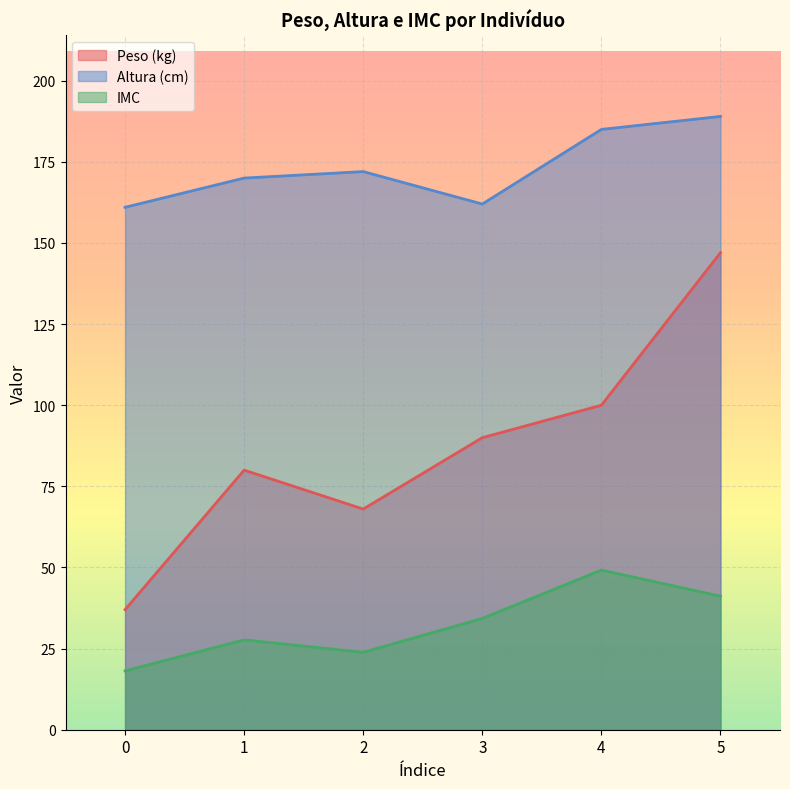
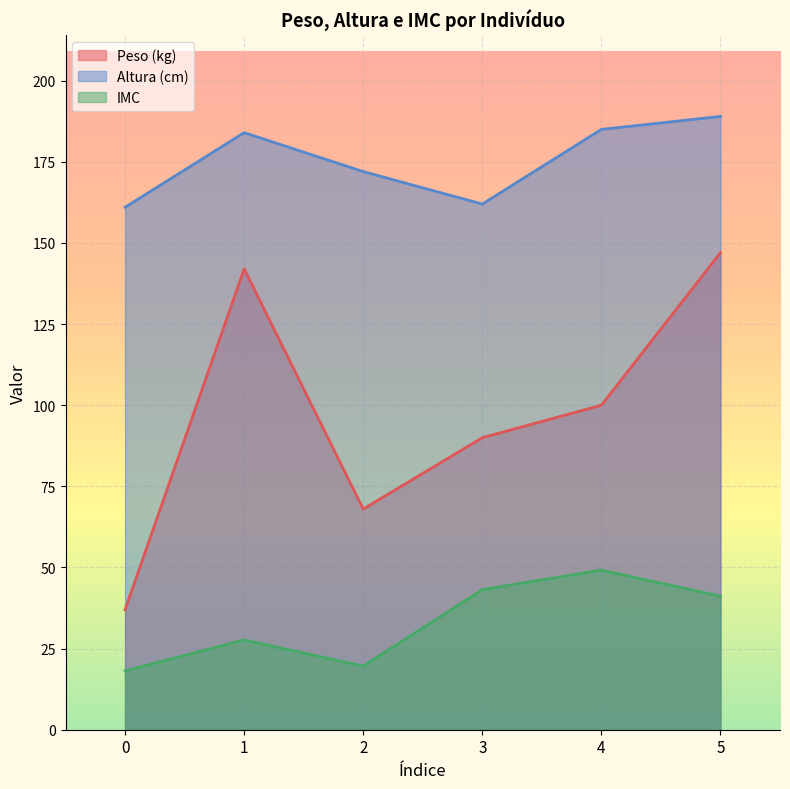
Peso (kg), 1: 80 -> 142
Altura (cm), 1: 170 -> 184
IMC, 2: 24 -> 20
IMC, 3: 34 -> 43
